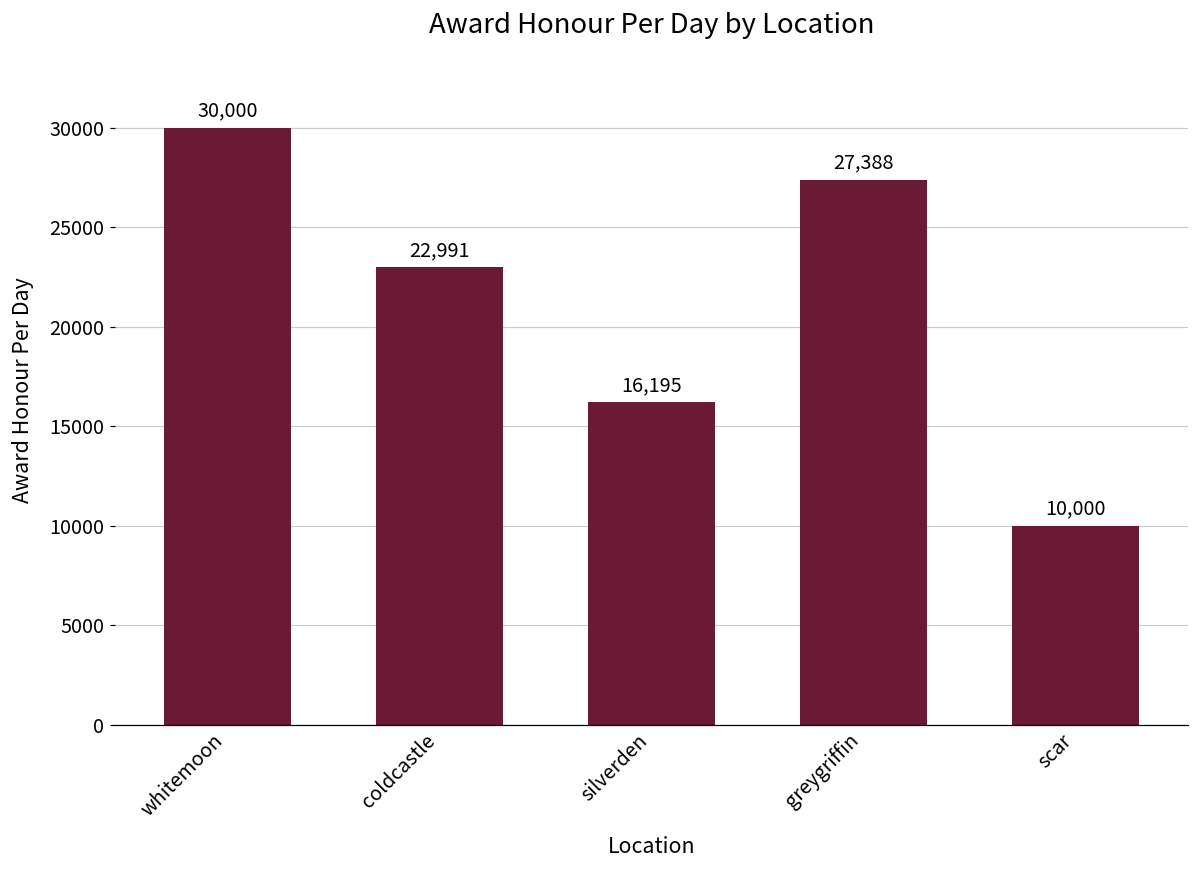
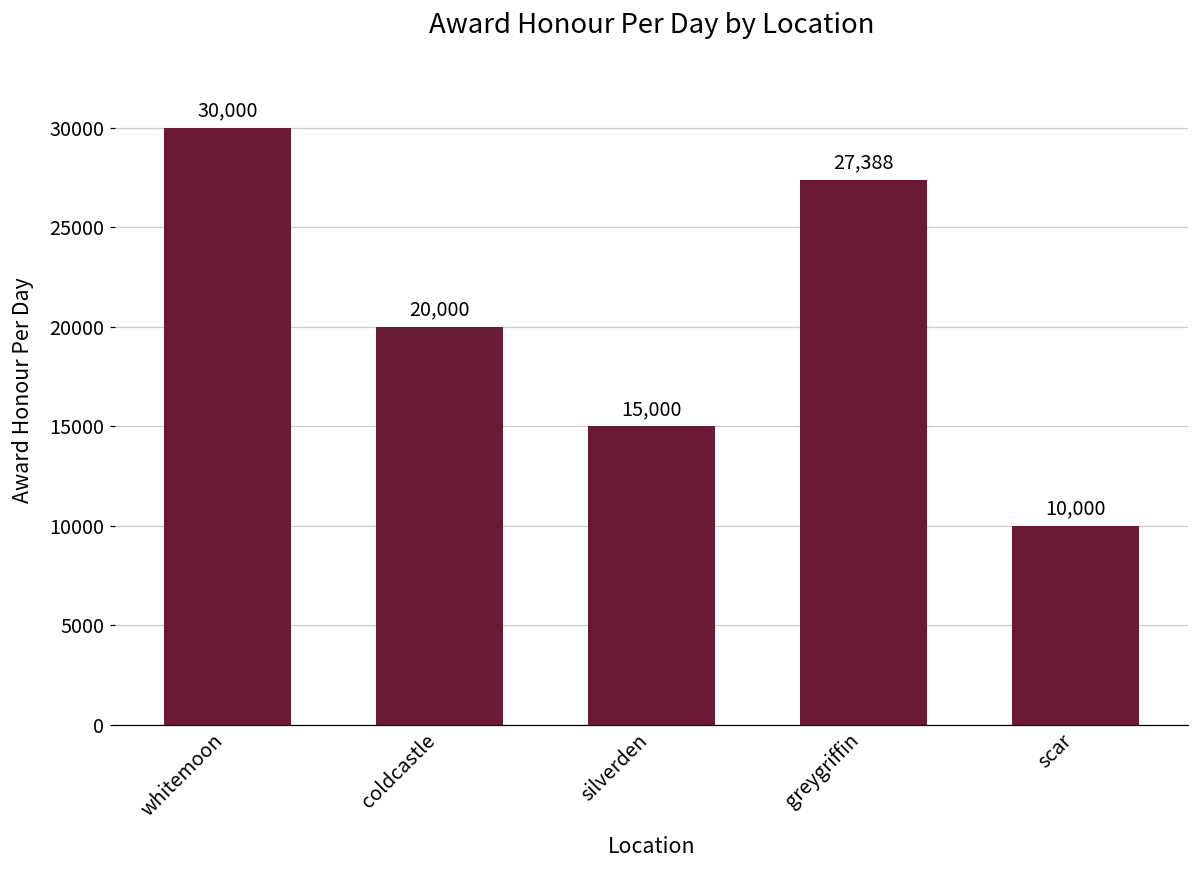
coldcastle: 22,991 -> 20,000
silverden: 16,195 -> 15,000
